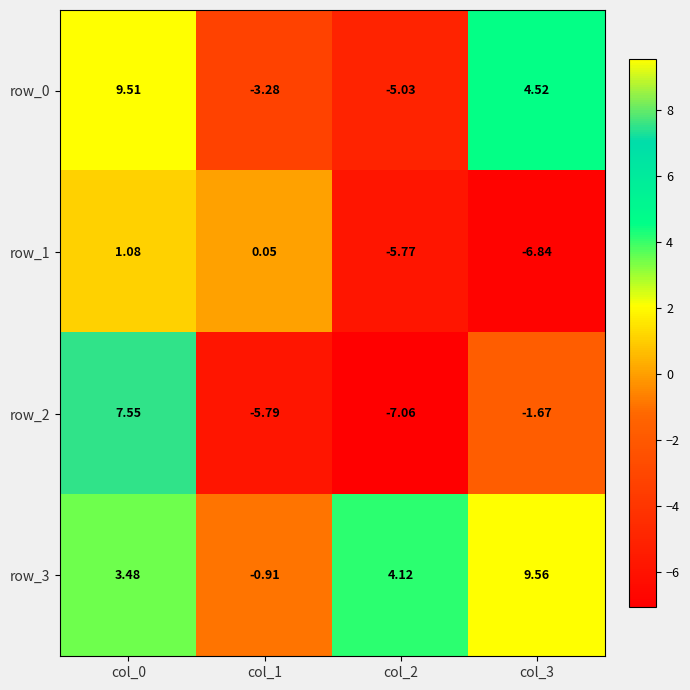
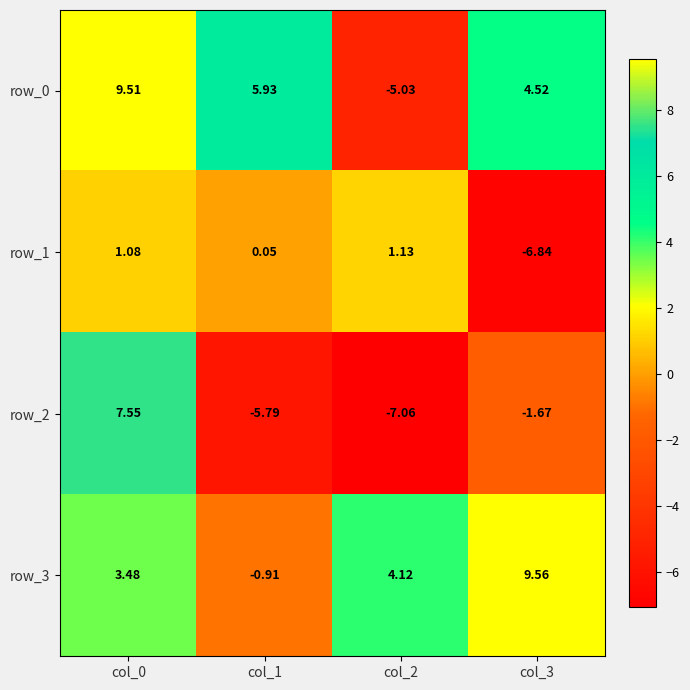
row_0, col_1: -3.28 -> 5.93
row_1, col_2: -5.77 -> 1.13
